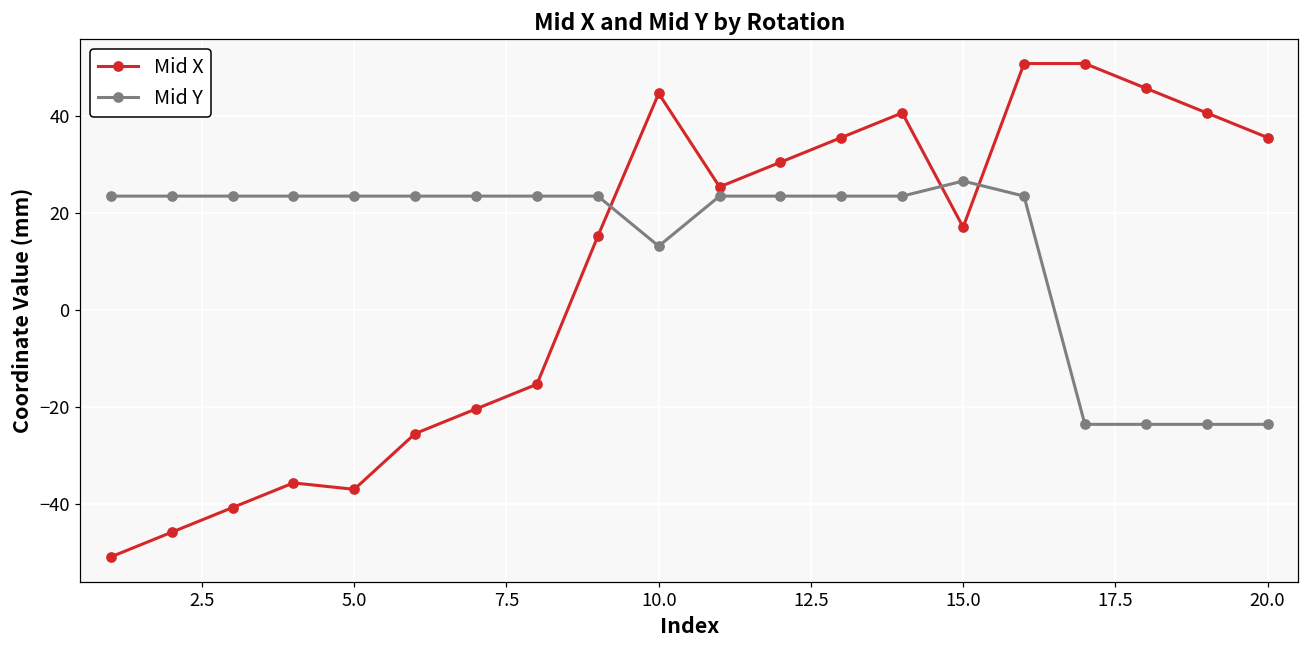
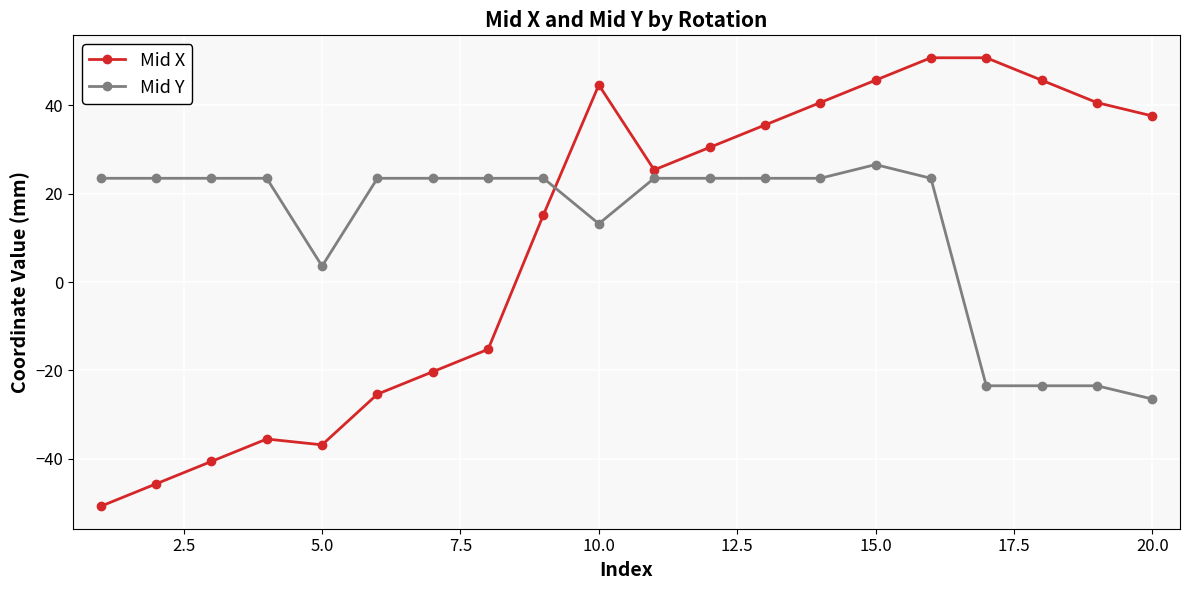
Mid Y, 5.0: 24 -> 4
Mid X, 15.0: 17 -> 46
Mid X, 20.0: 36 -> 38
Mid Y, 20.0: -24 -> -27
